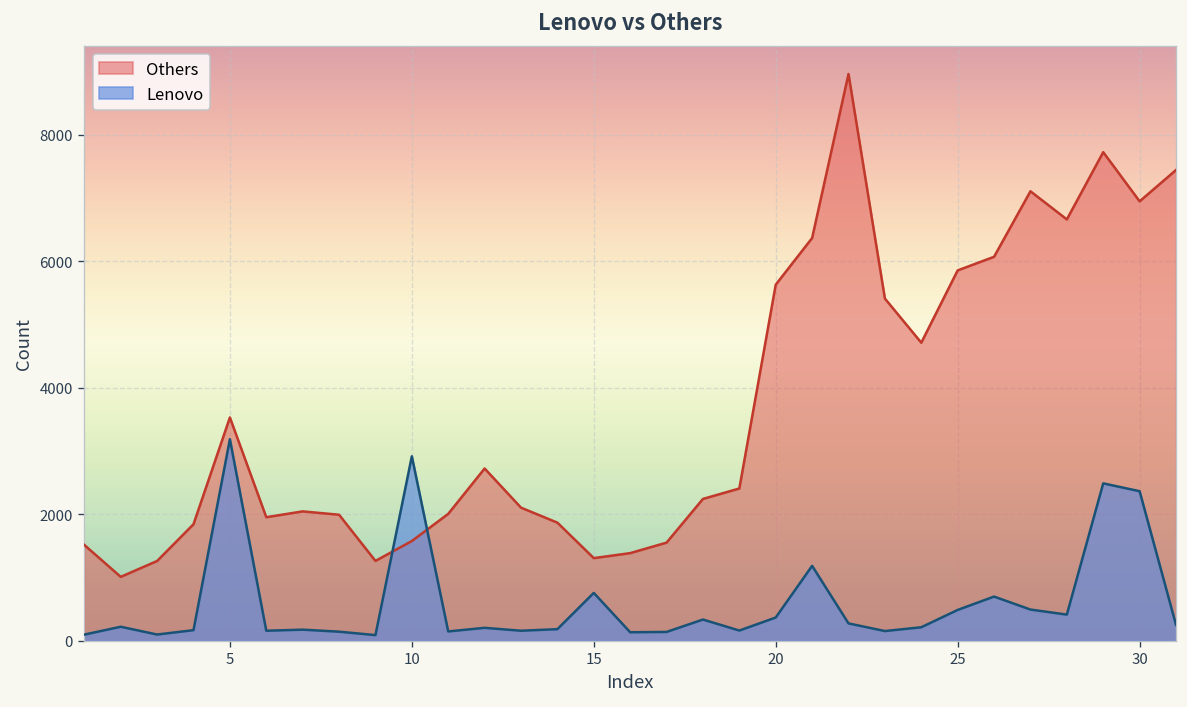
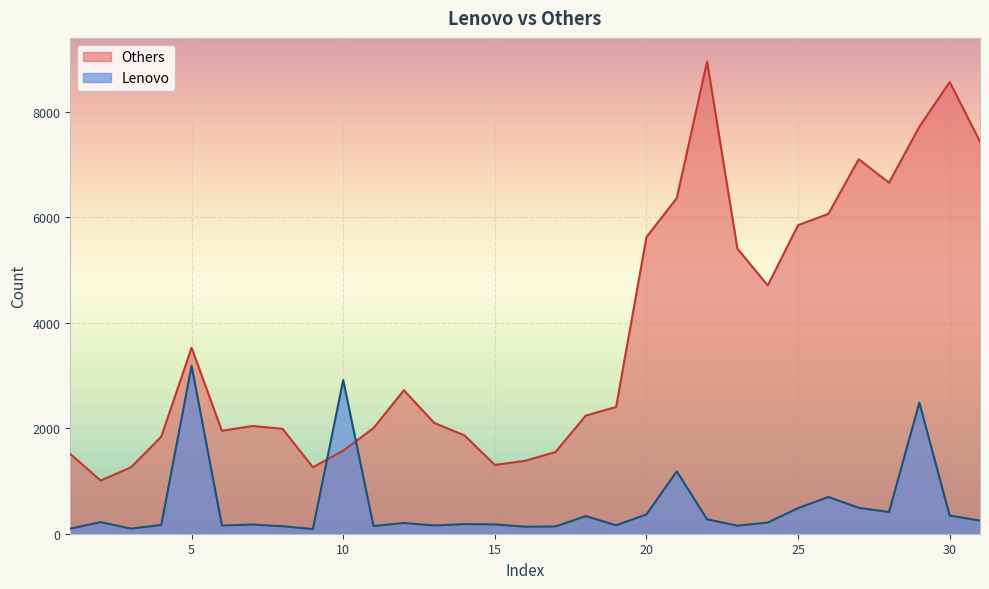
Lenovo, 15: 800 -> 200
Others, 30: 6900 -> 8600
Lenovo, 30: 2400 -> 300
